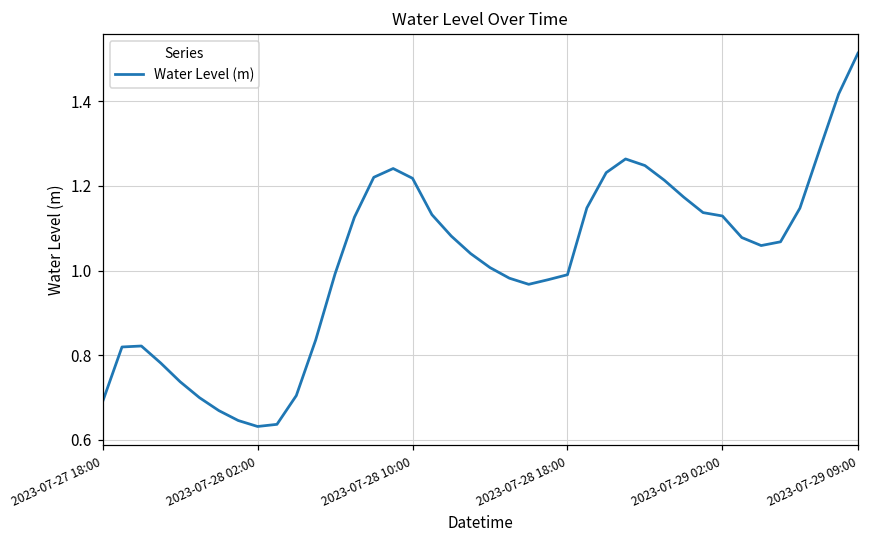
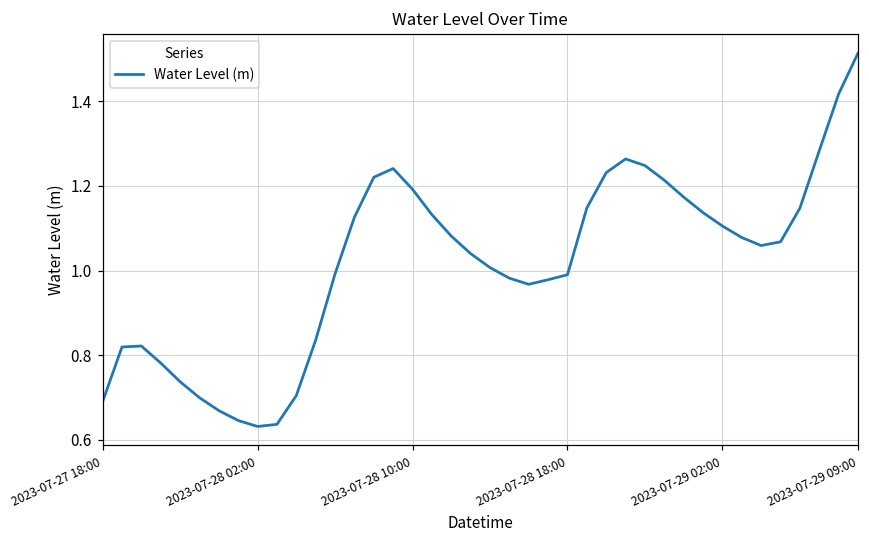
2023-07-28 10:00: 1.22 -> 1.19
2023-07-29 02:00: 1.13 -> 1.11
